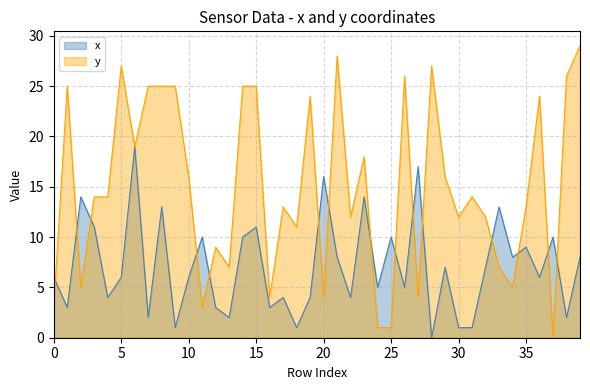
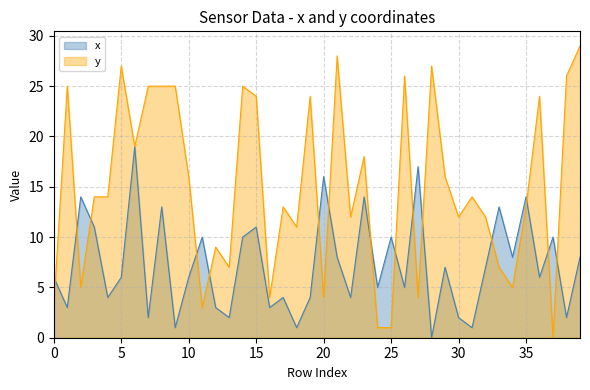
y, 15: 25.0 -> 24.0
x, 30: 1.0 -> 2.0
x, 35: 9.0 -> 14.0
